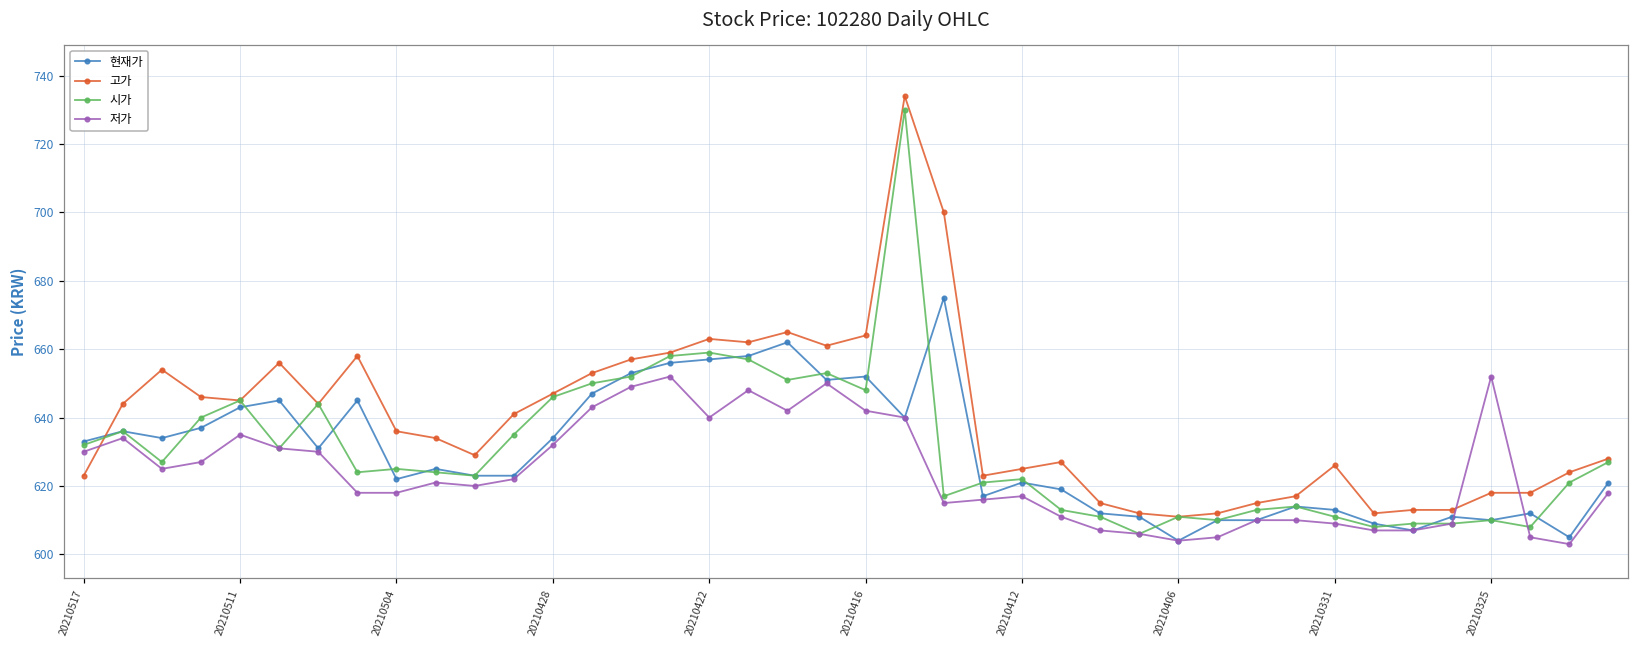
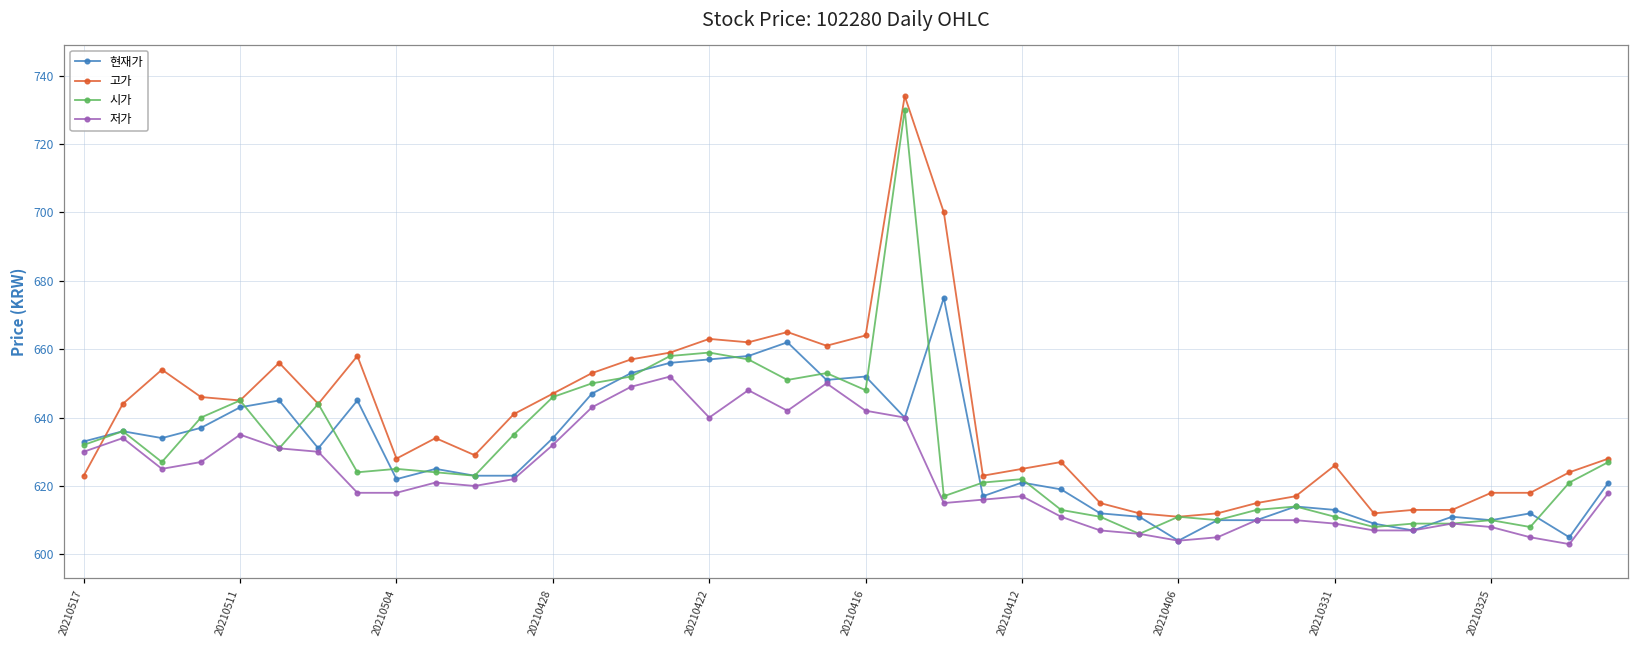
고가, 20210504: 636 -> 628
저가, 20210325: 652 -> 608
